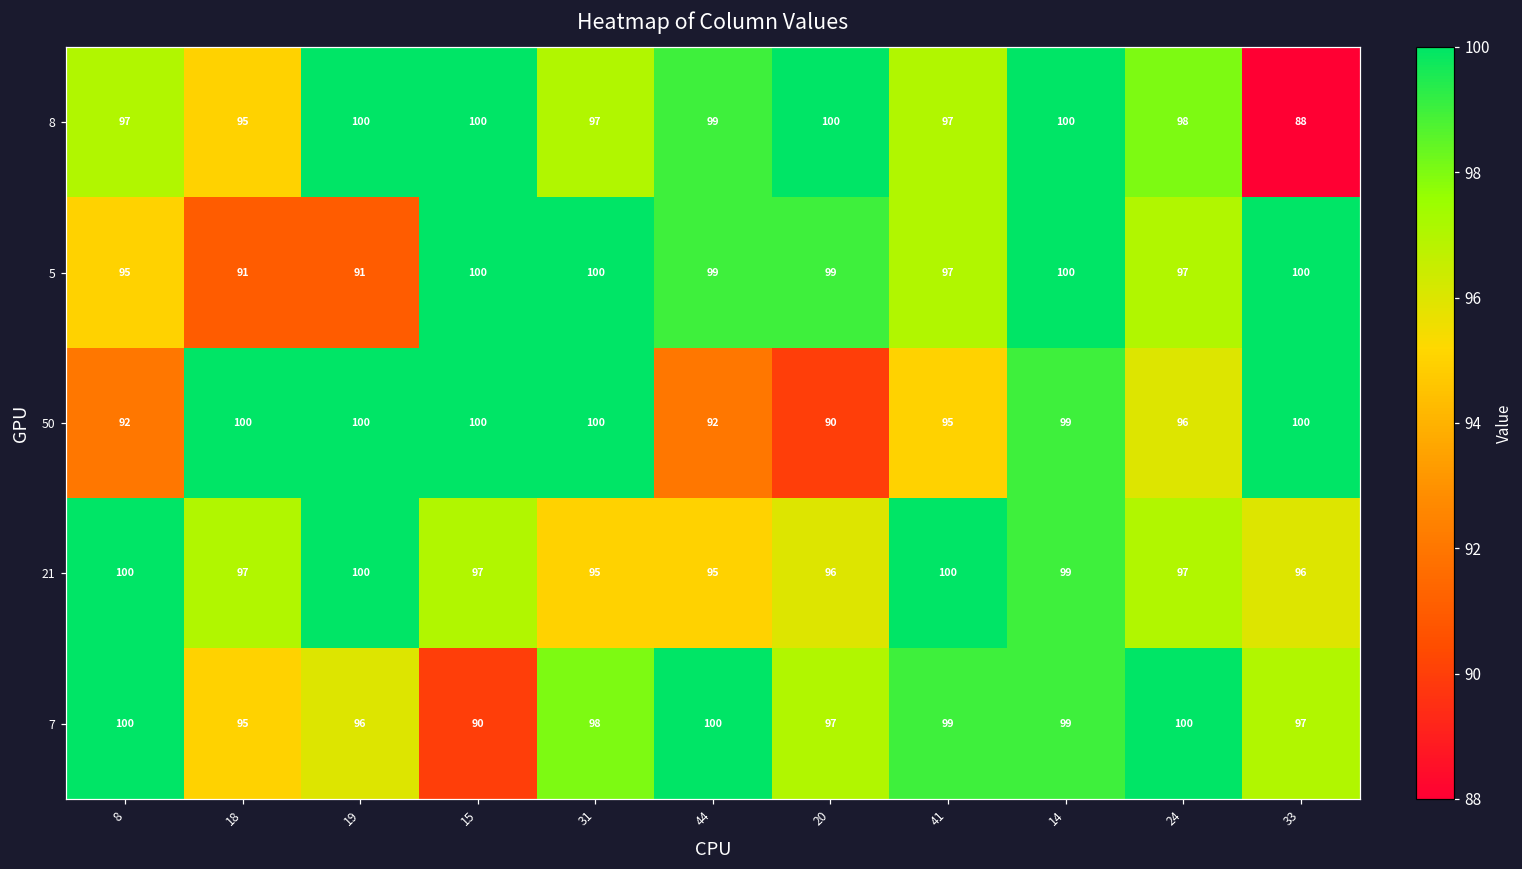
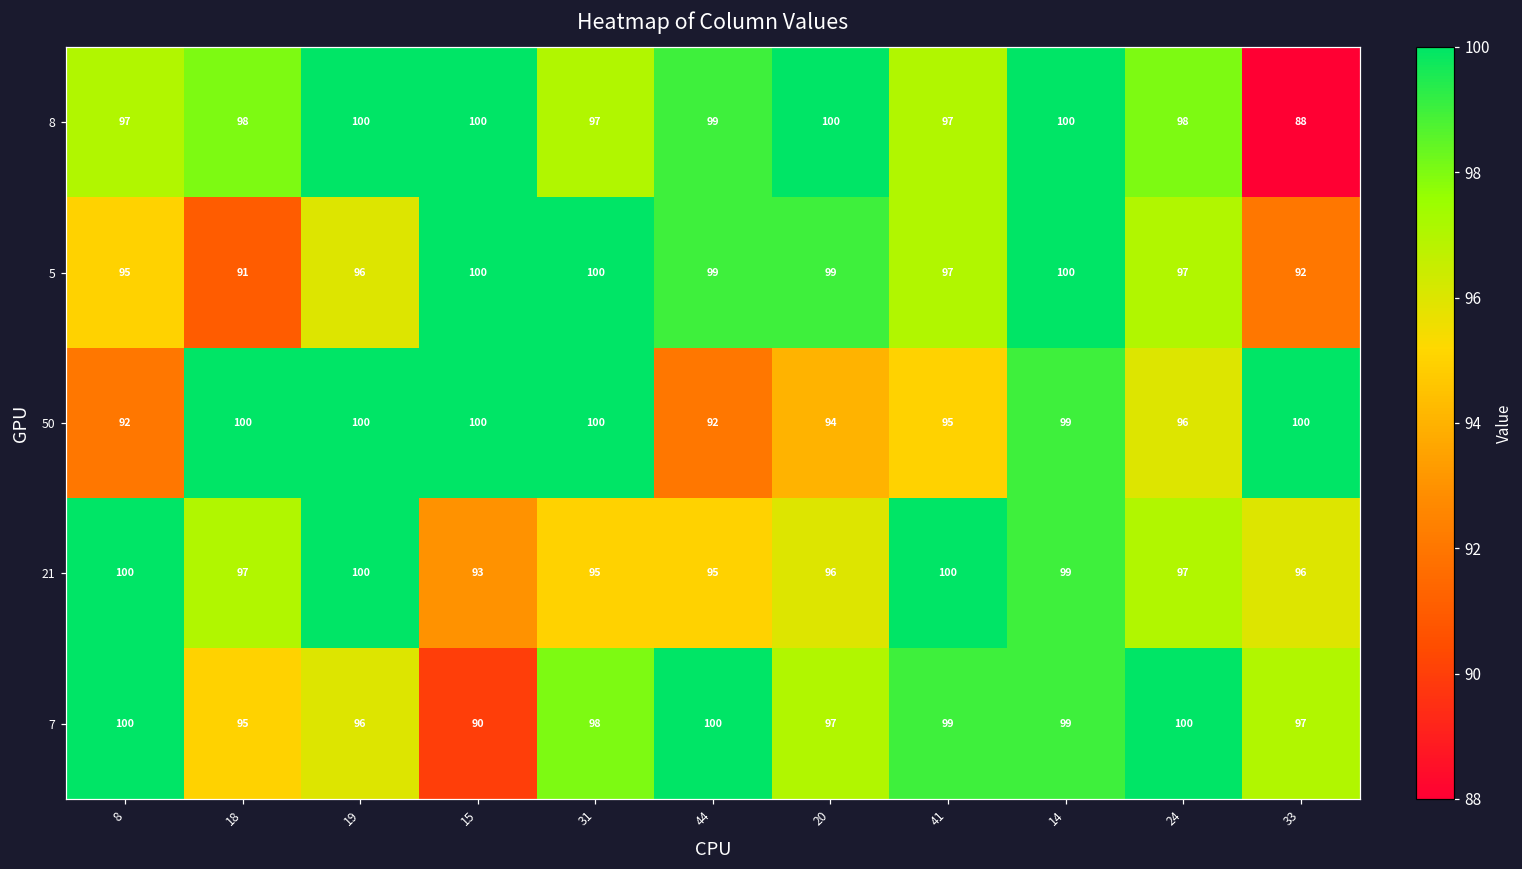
8, 18: 95 -> 98
5, 19: 91 -> 96
5, 33: 100 -> 92
50, 20: 90 -> 94
21, 15: 97 -> 93
